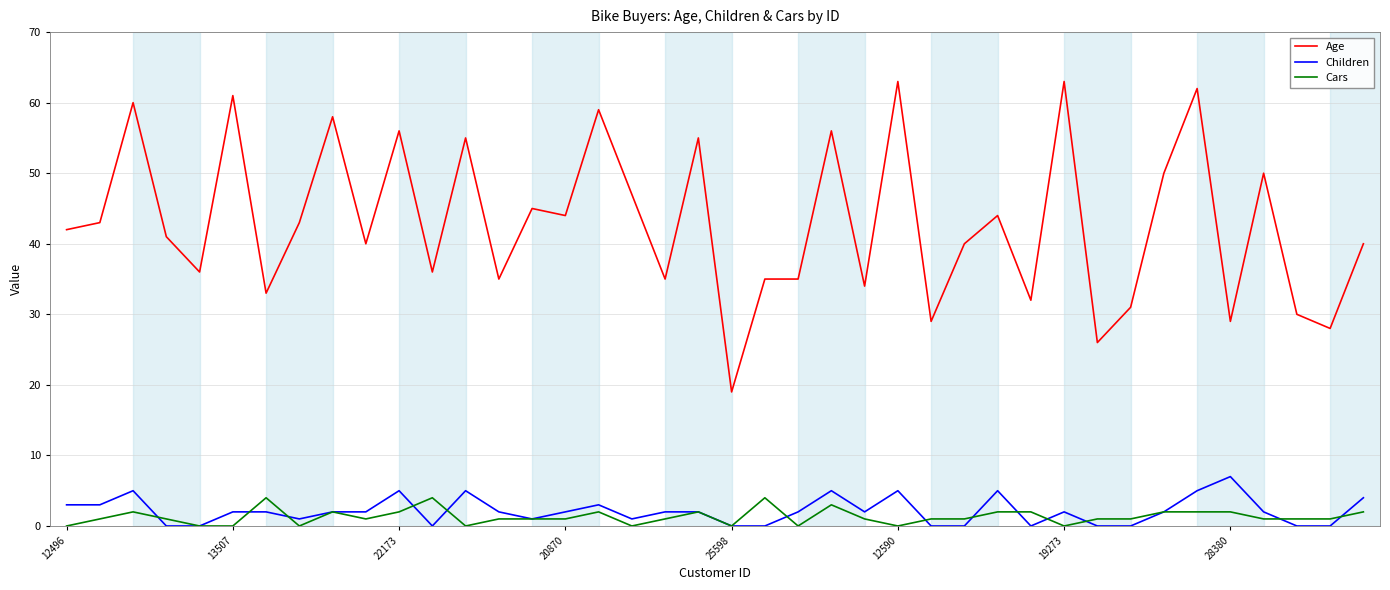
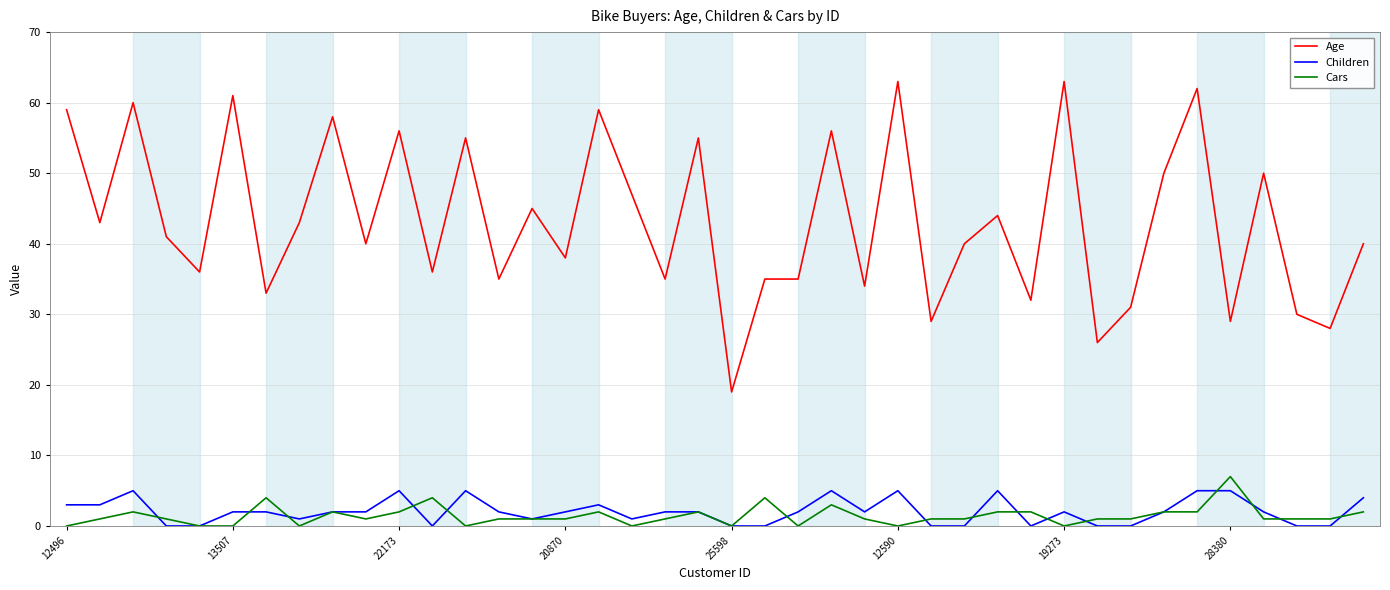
Age, 12496: 42 -> 59
Age, 20870: 44 -> 38
Children, 28380: 7 -> 5
Cars, 28380: 2 -> 7
